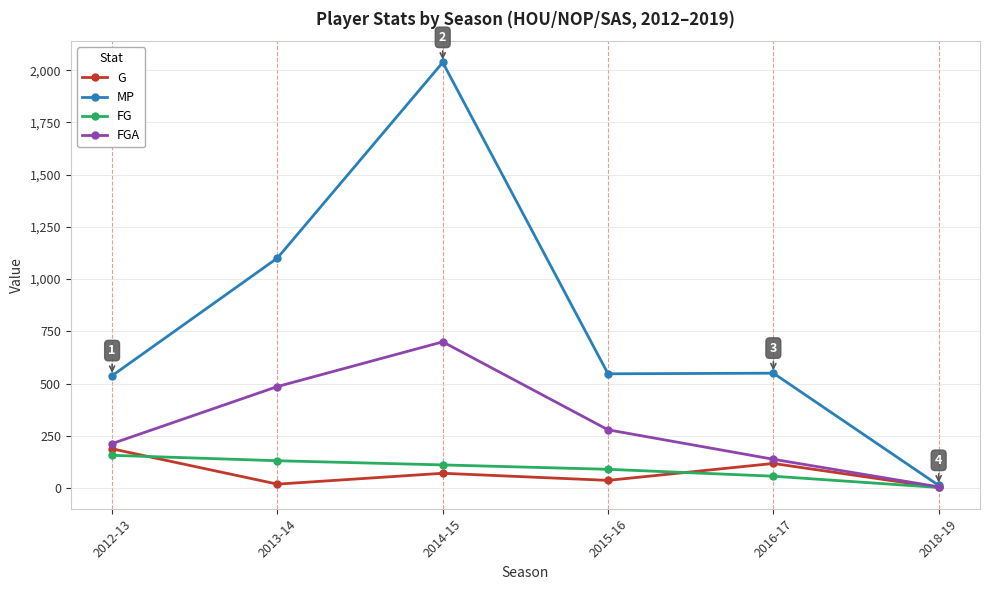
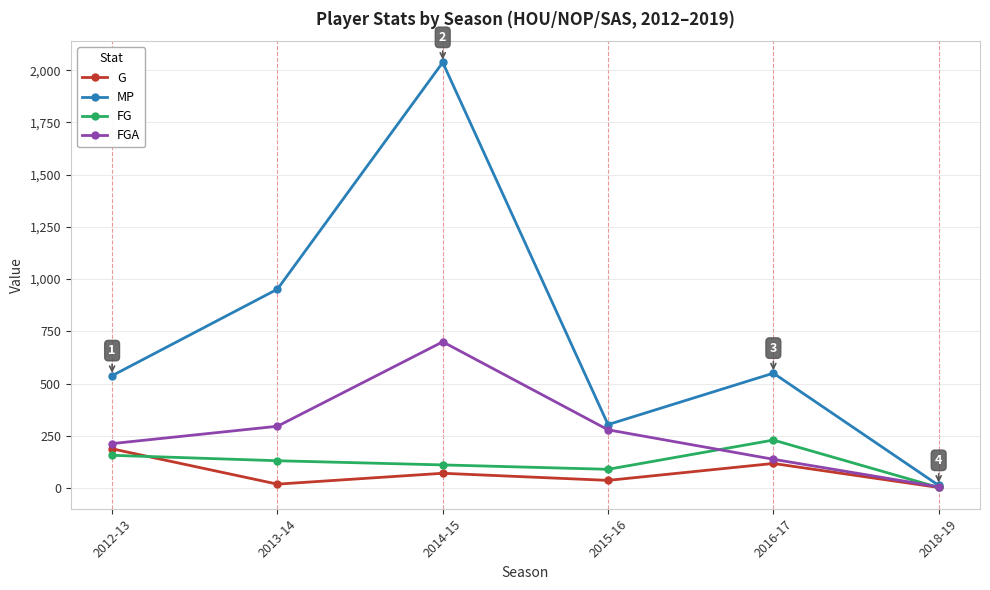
MP, 2013-14: 1,100 -> 950
FGA, 2013-14: 490 -> 300
MP, 2015-16: 550 -> 300
FG, 2016-17: 60 -> 230
